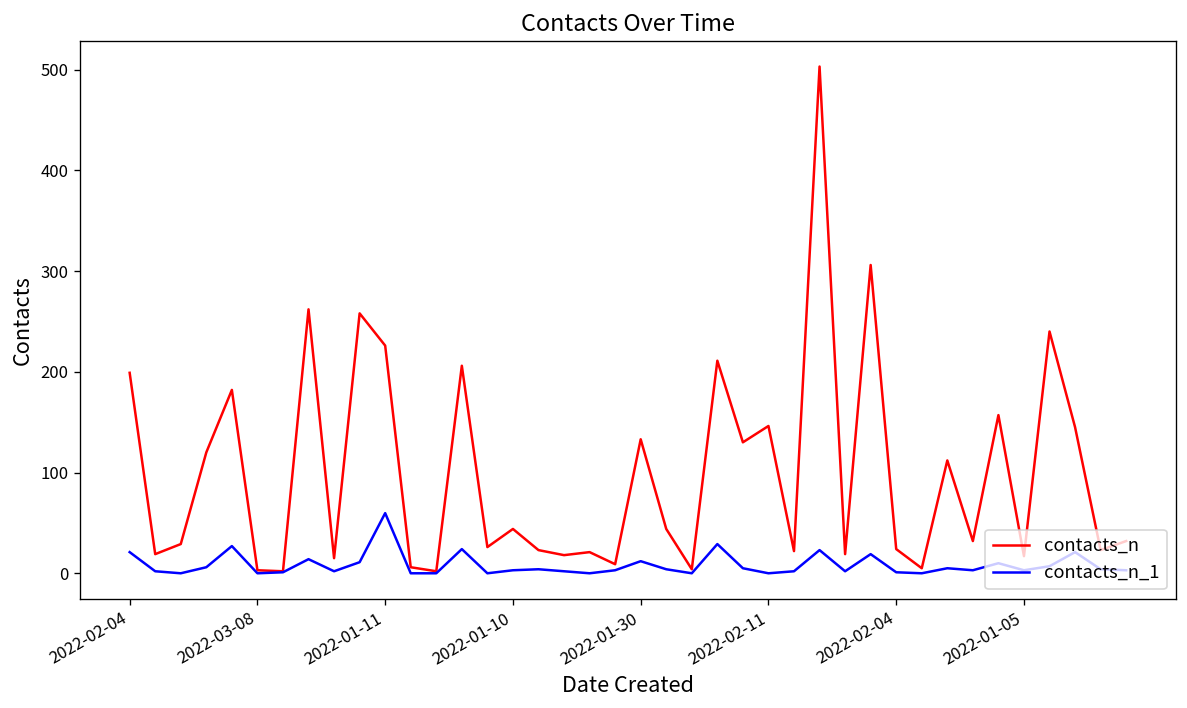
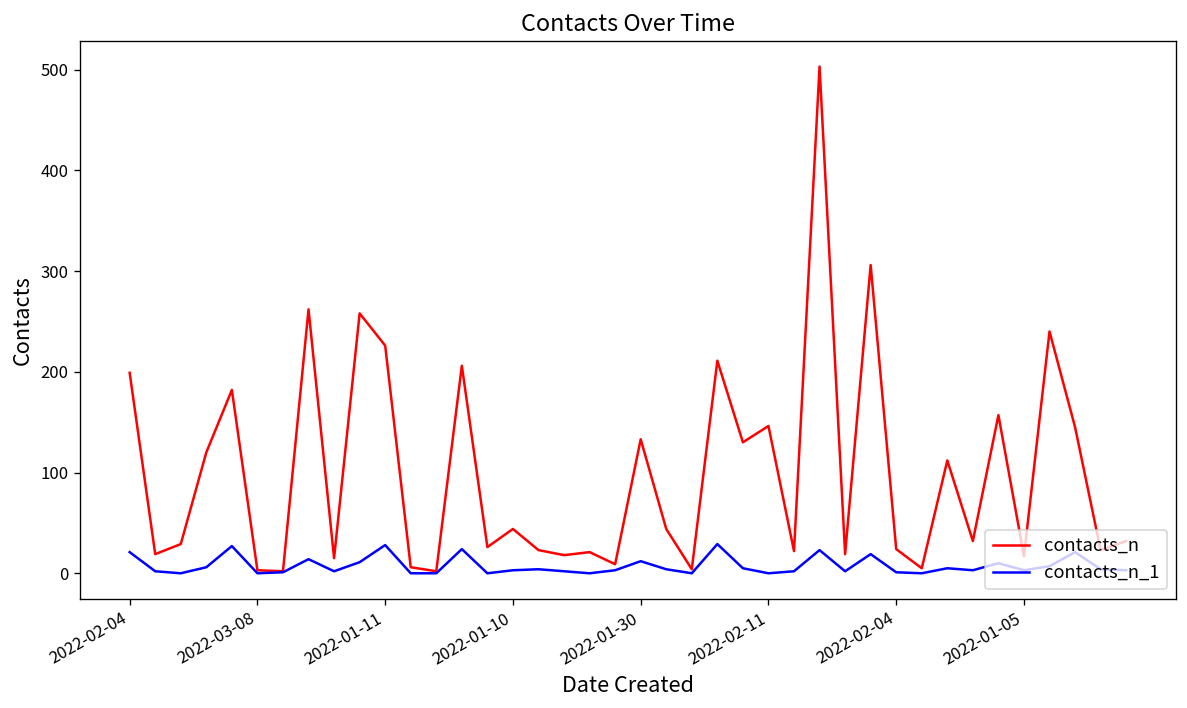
contacts_n_1, 2022-01-11: 60 -> 30
